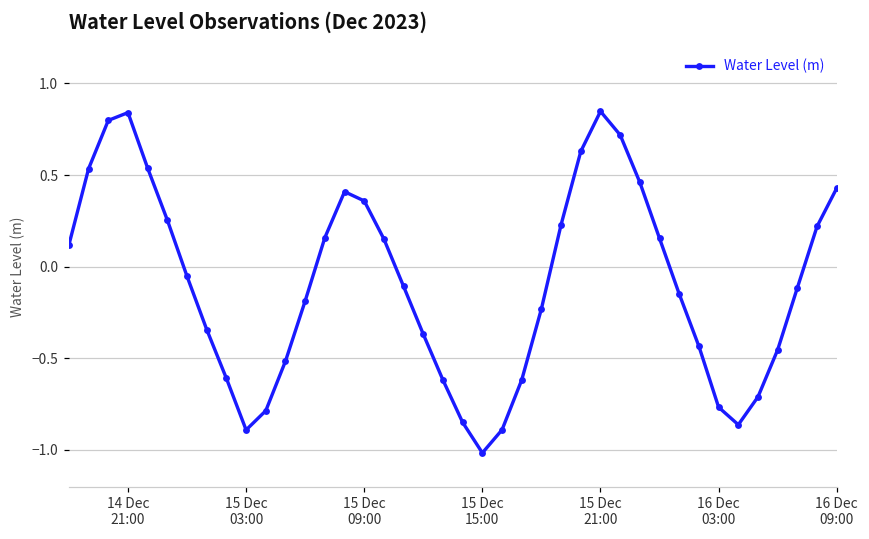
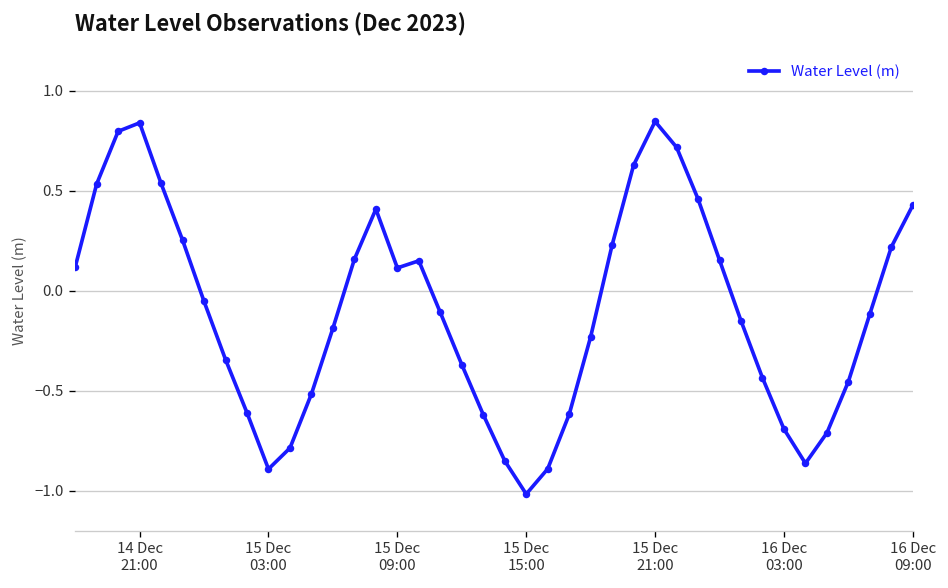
15 Dec 09:00: 0.36 -> 0.11
16 Dec 03:00: -0.77 -> -0.69
